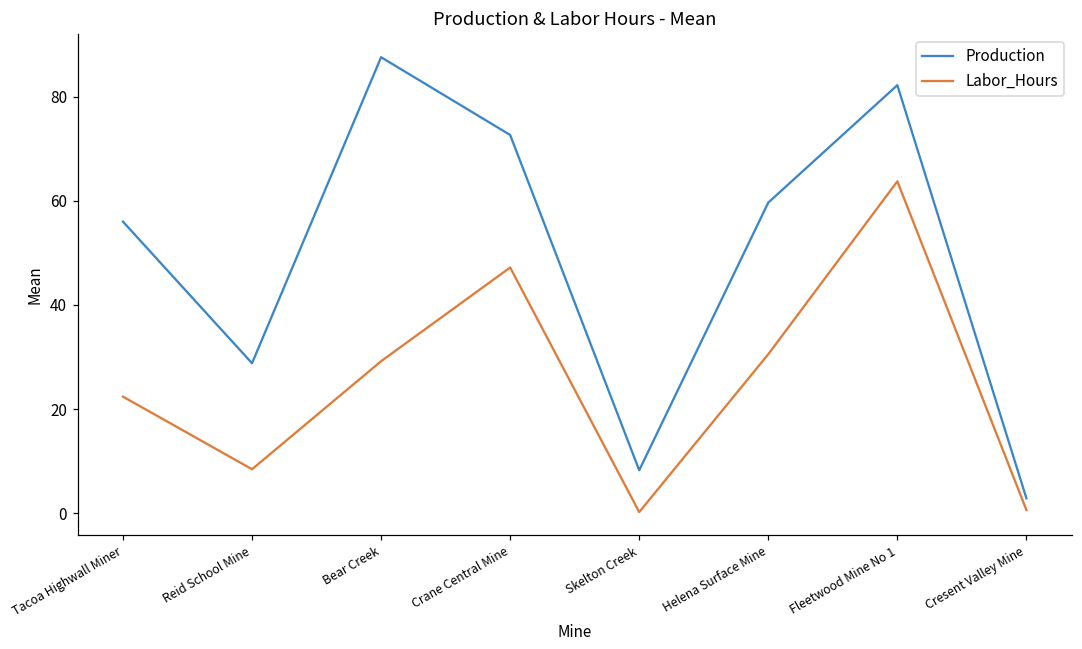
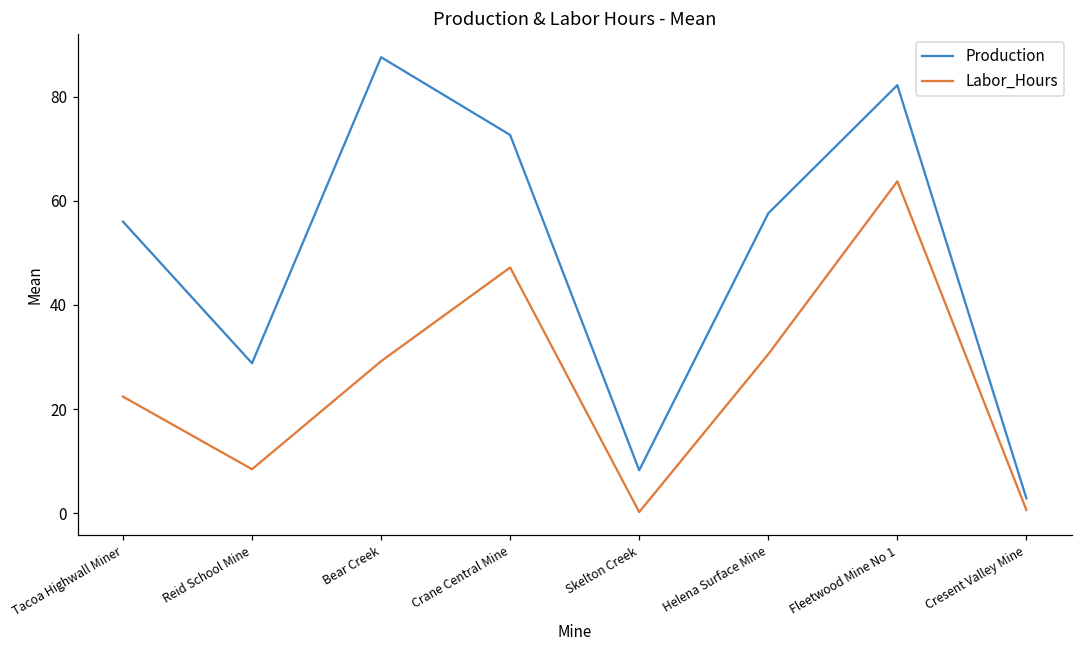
Production, Helena Surface Mine: 60 -> 58
